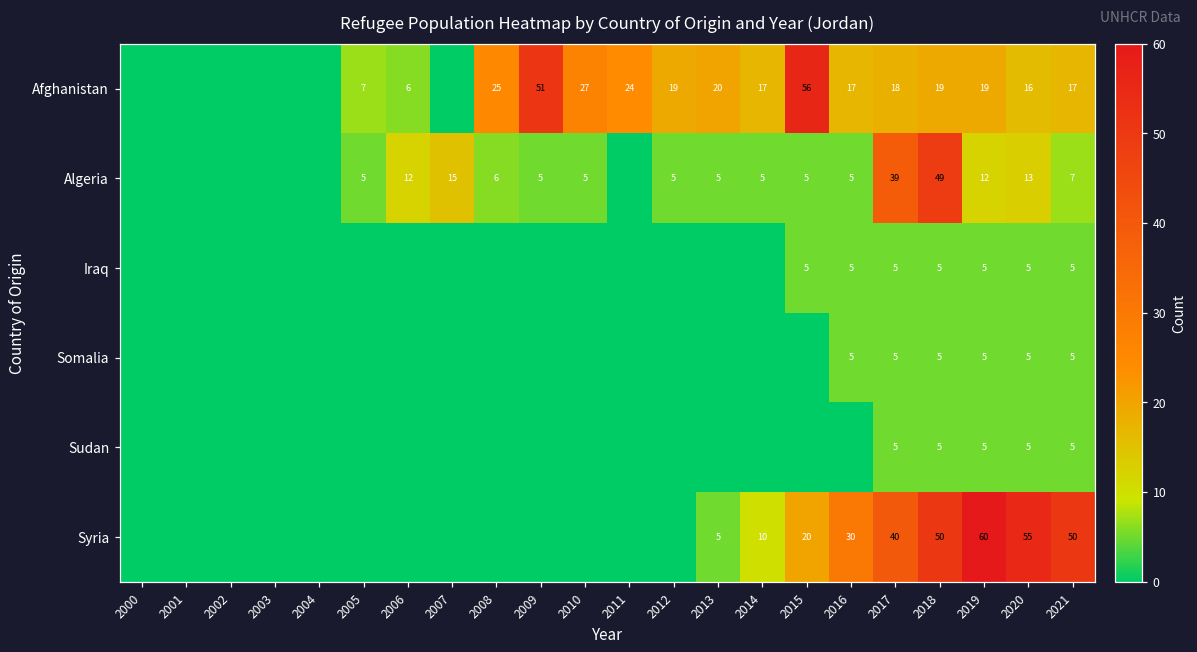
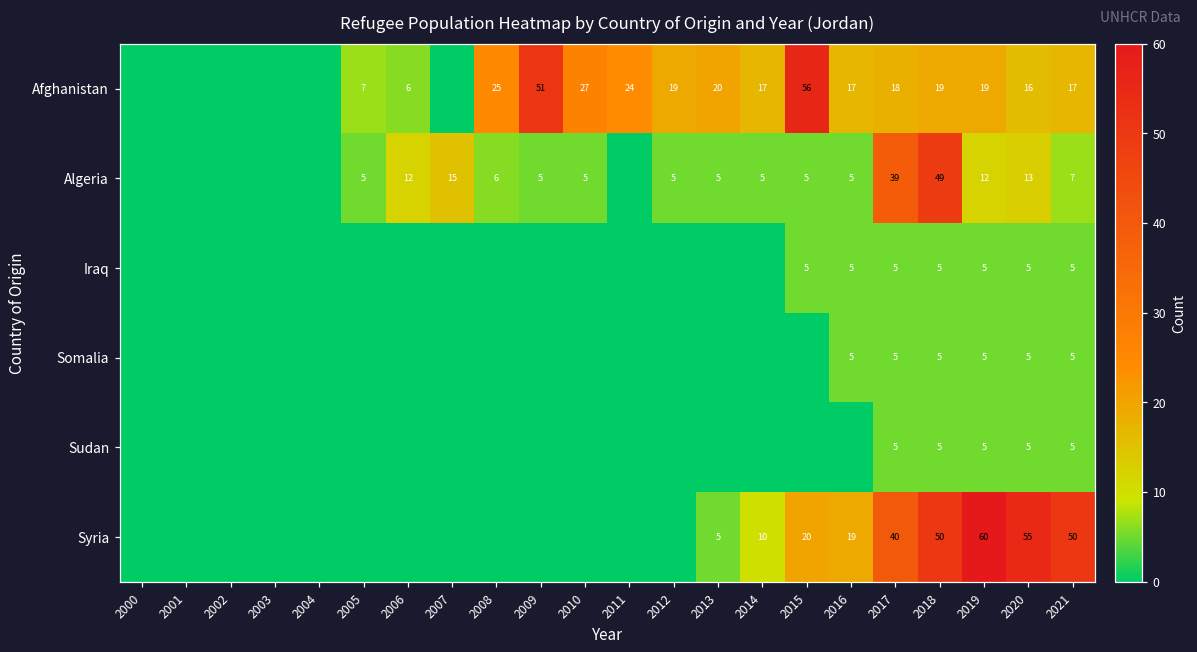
Syria, 2016: 30 -> 19
